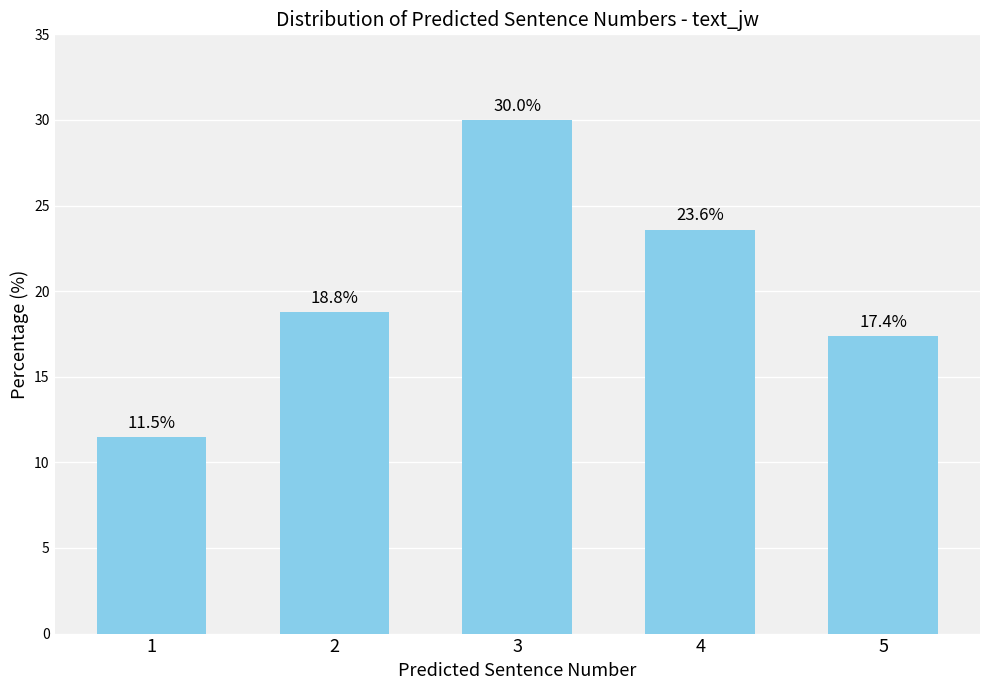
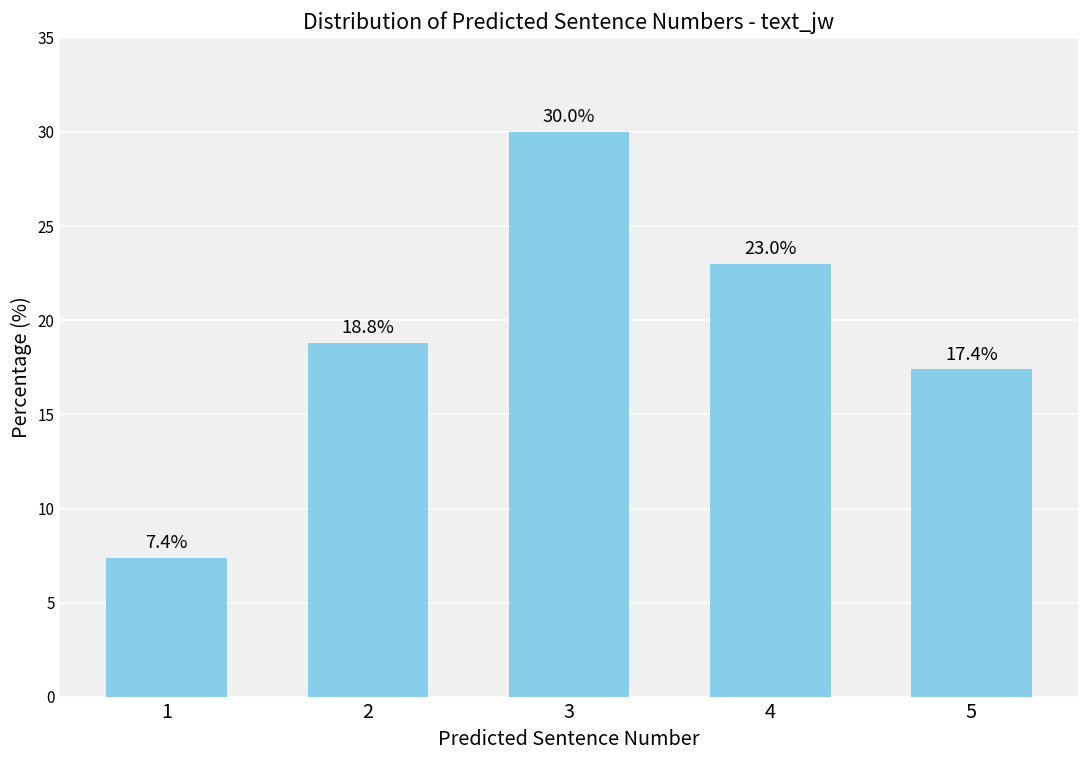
1: 11.5% -> 7.4%
4: 23.6% -> 23.0%
